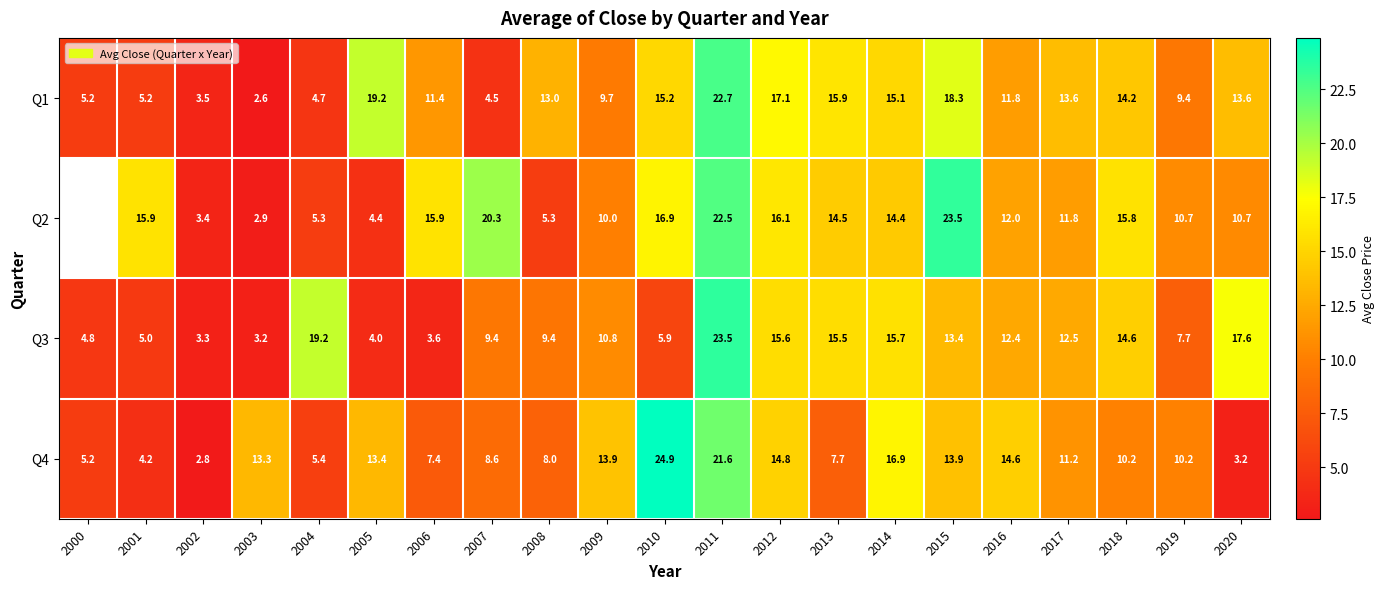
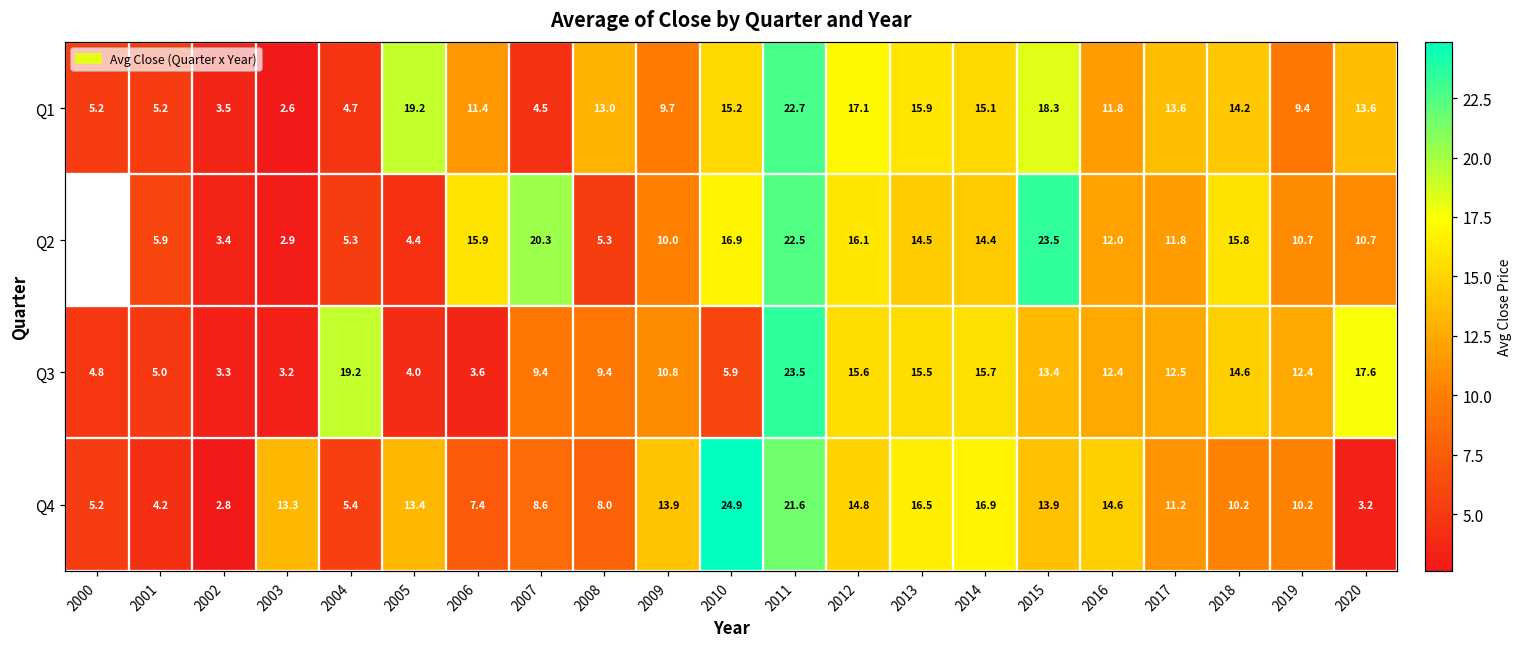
Q2, 2001: 15.9 -> 5.9
Q3, 2019: 7.7 -> 12.4
Q4, 2013: 7.7 -> 16.5
